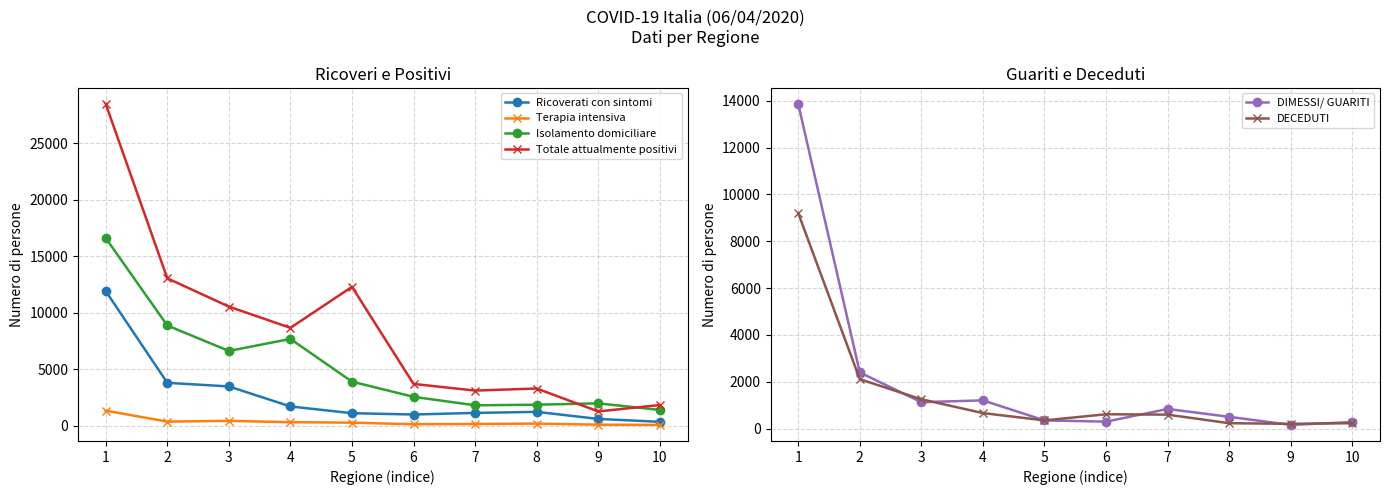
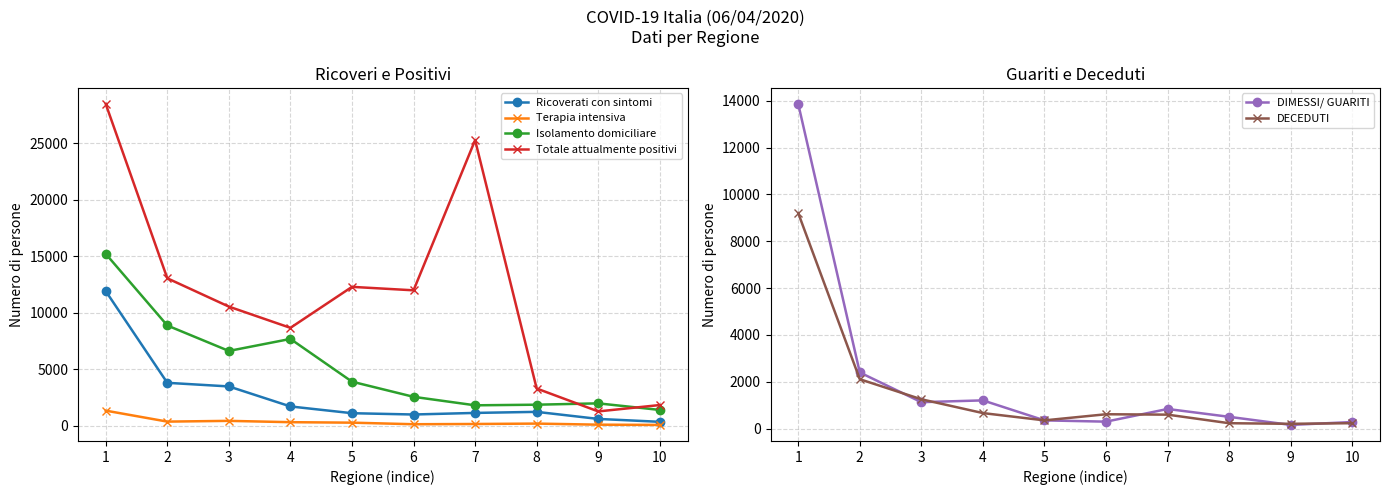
Ricoveri e Positivi, Isolamento domiciliare, 1: 16600 -> 15200
Ricoveri e Positivi, Totale attualmente positivi, 6: 3700 -> 12000
Ricoveri e Positivi, Totale attualmente positivi, 7: 3100 -> 25300
